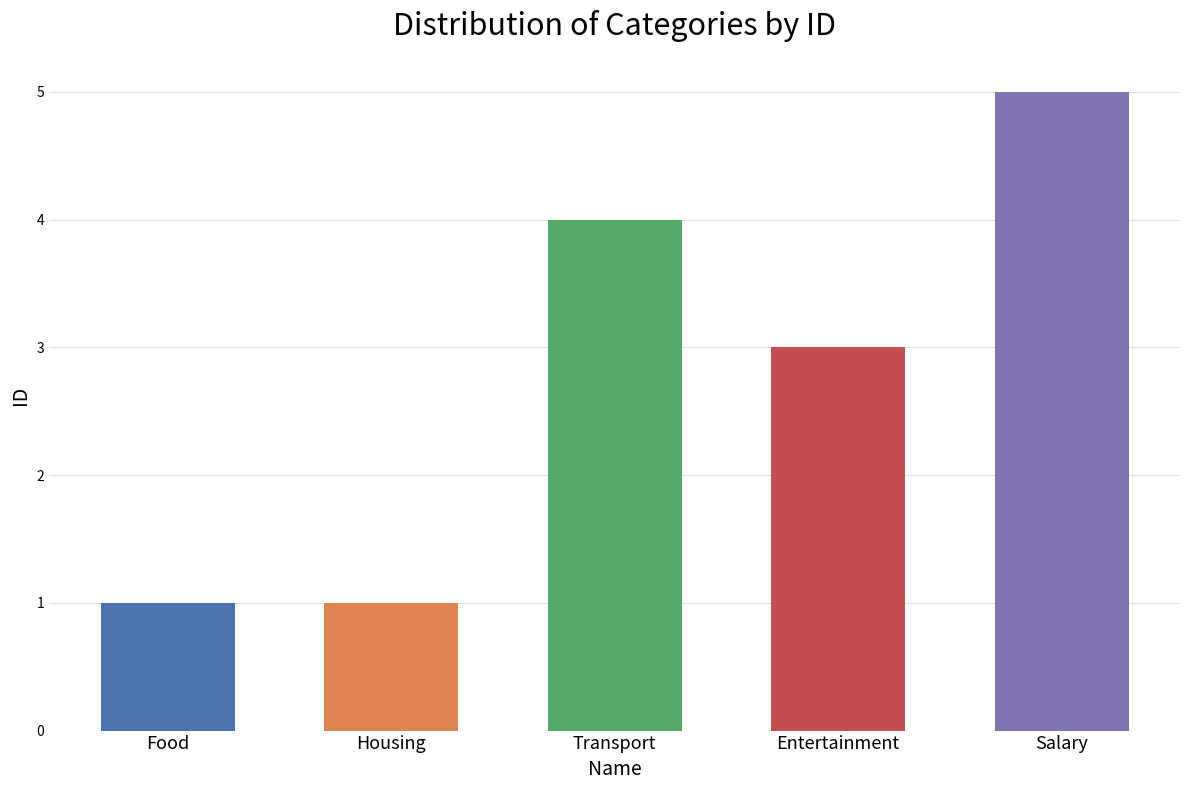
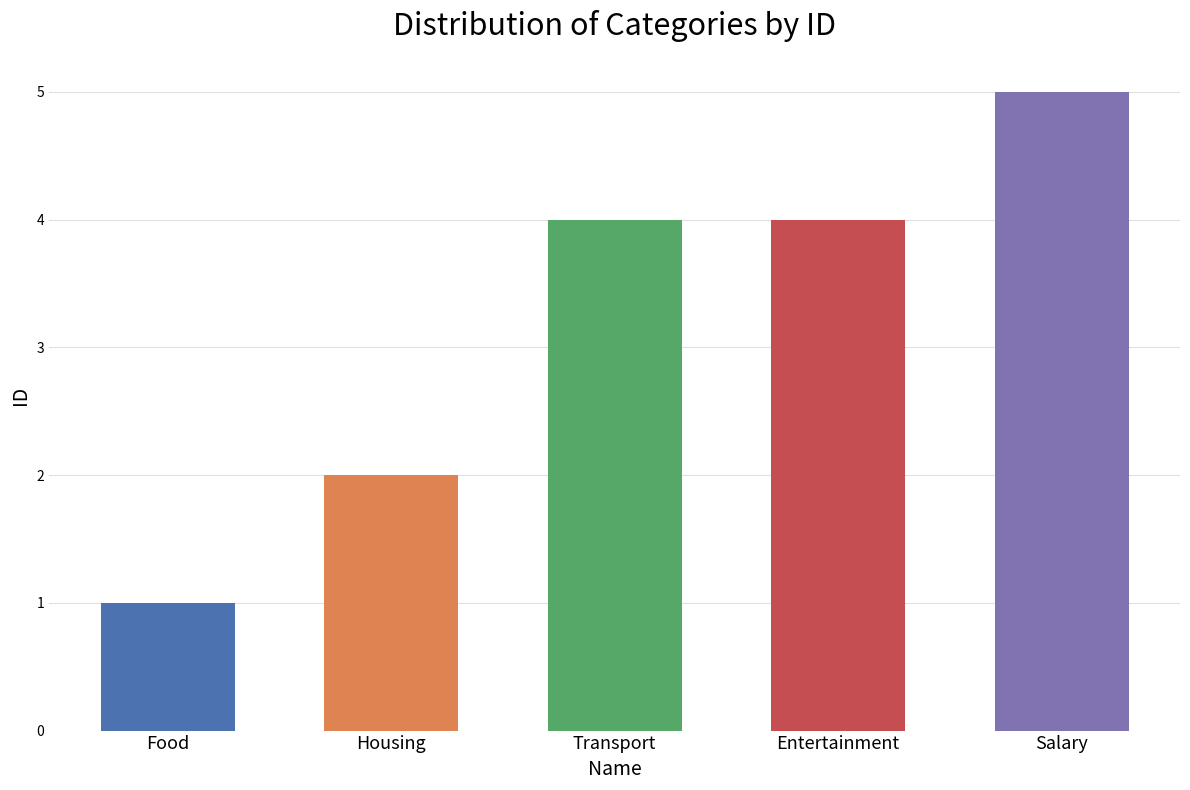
Housing: 1 -> 2
Entertainment: 3 -> 4
